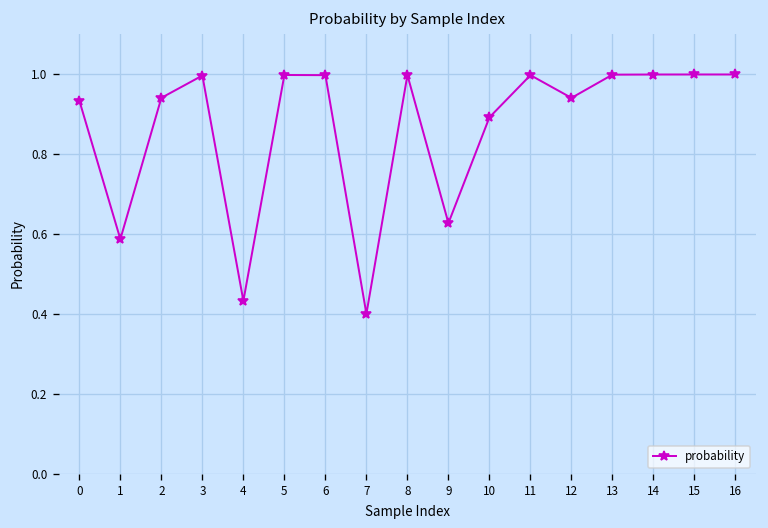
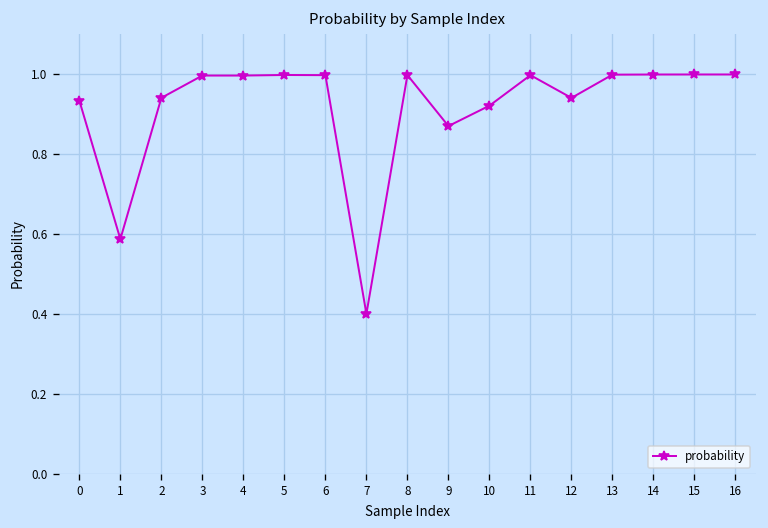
4: 0.43 -> 1.00
9: 0.63 -> 0.87
10: 0.89 -> 0.92
